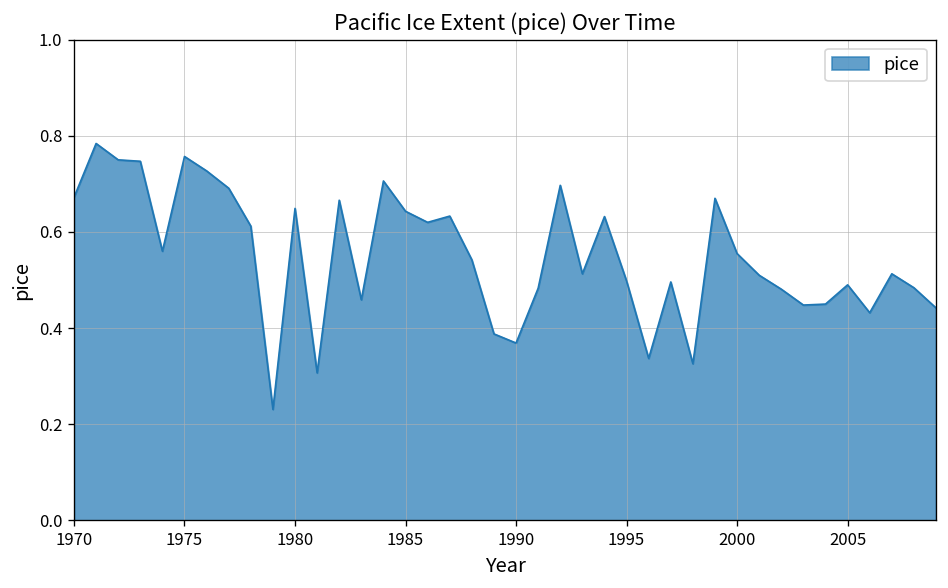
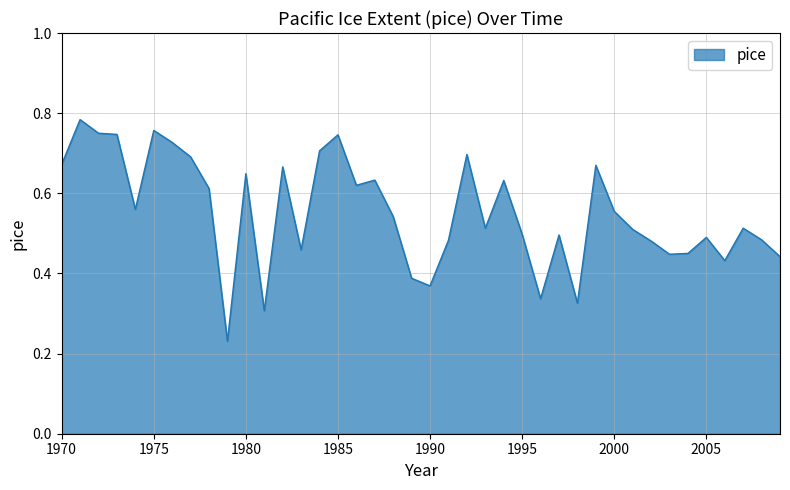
1985: 0.64 -> 0.75
